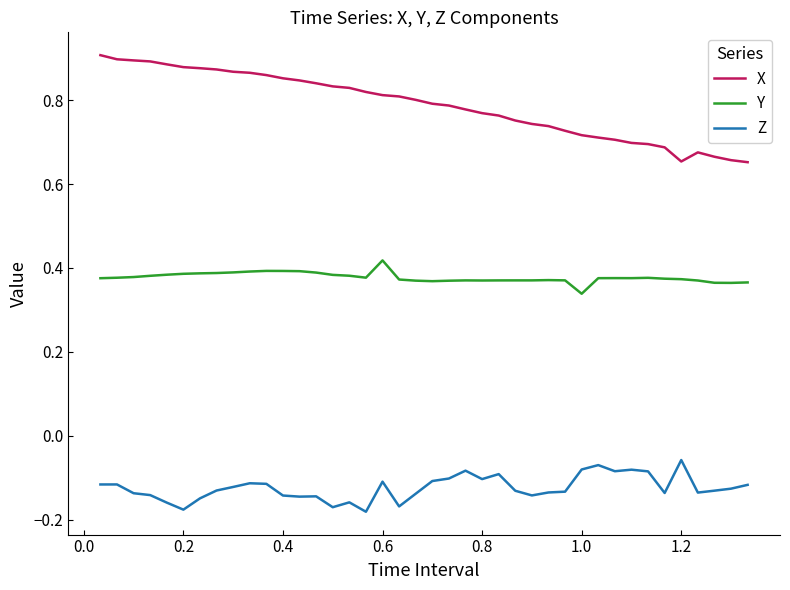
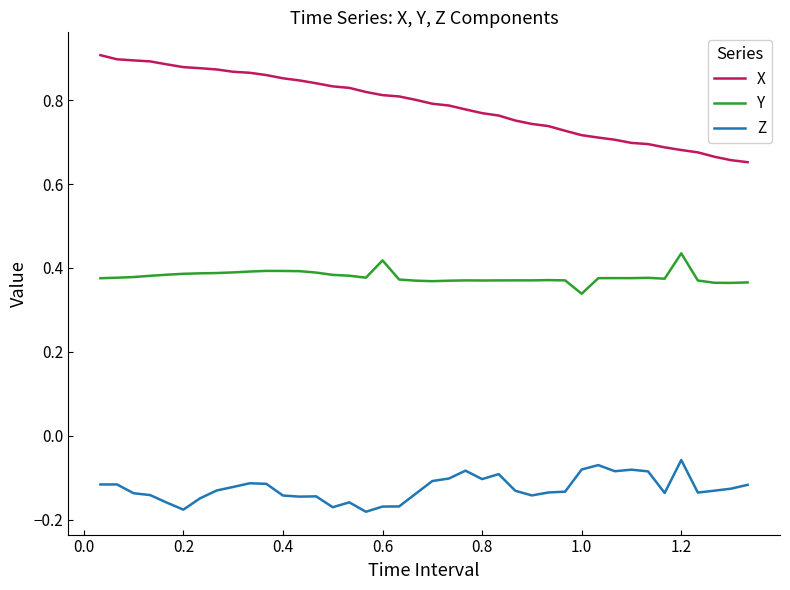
Z, 0.6: -0.11 -> -0.17
X, 1.2: 0.65 -> 0.68
Y, 1.2: 0.37 -> 0.43
